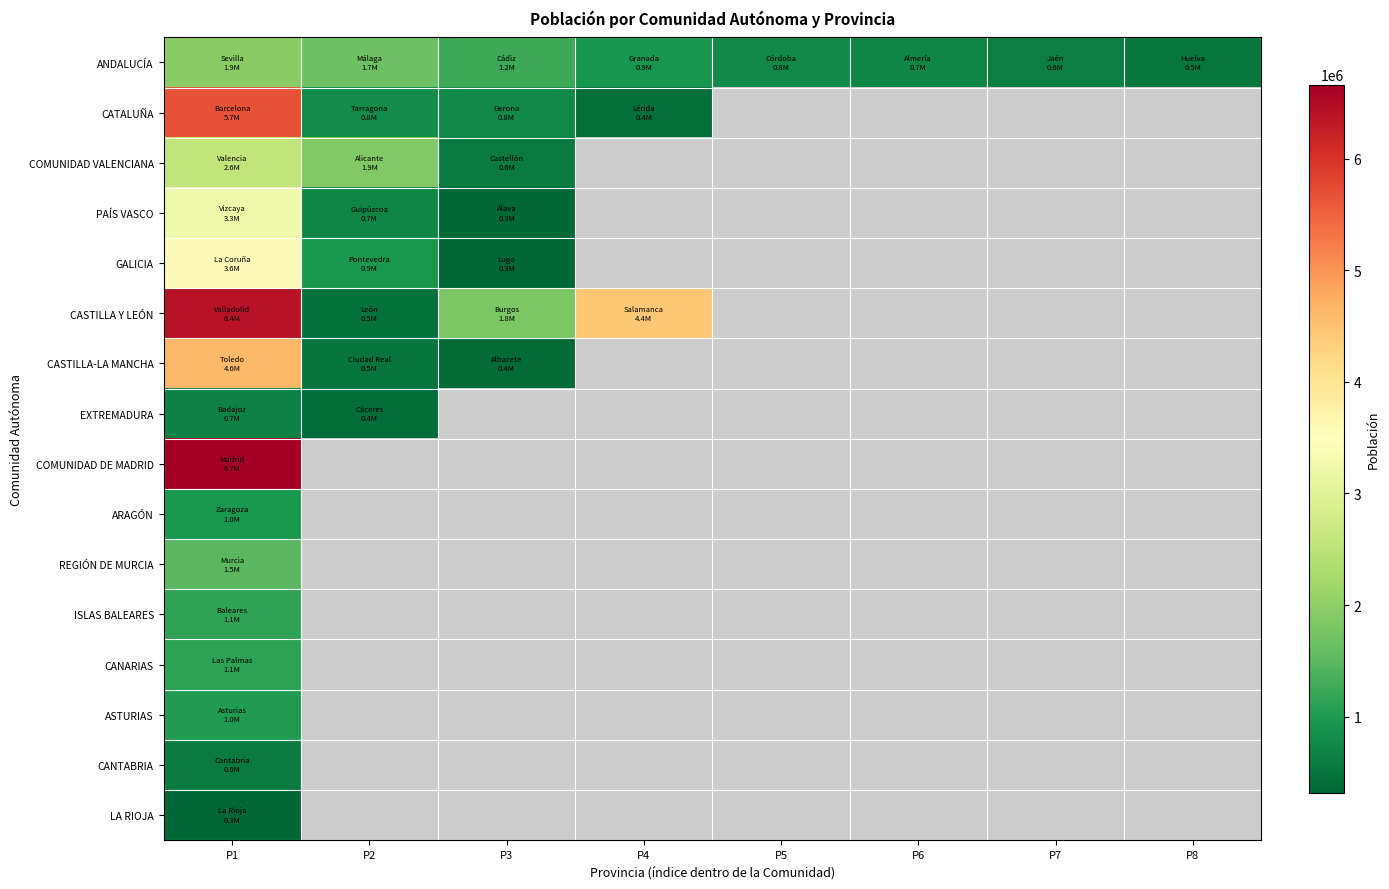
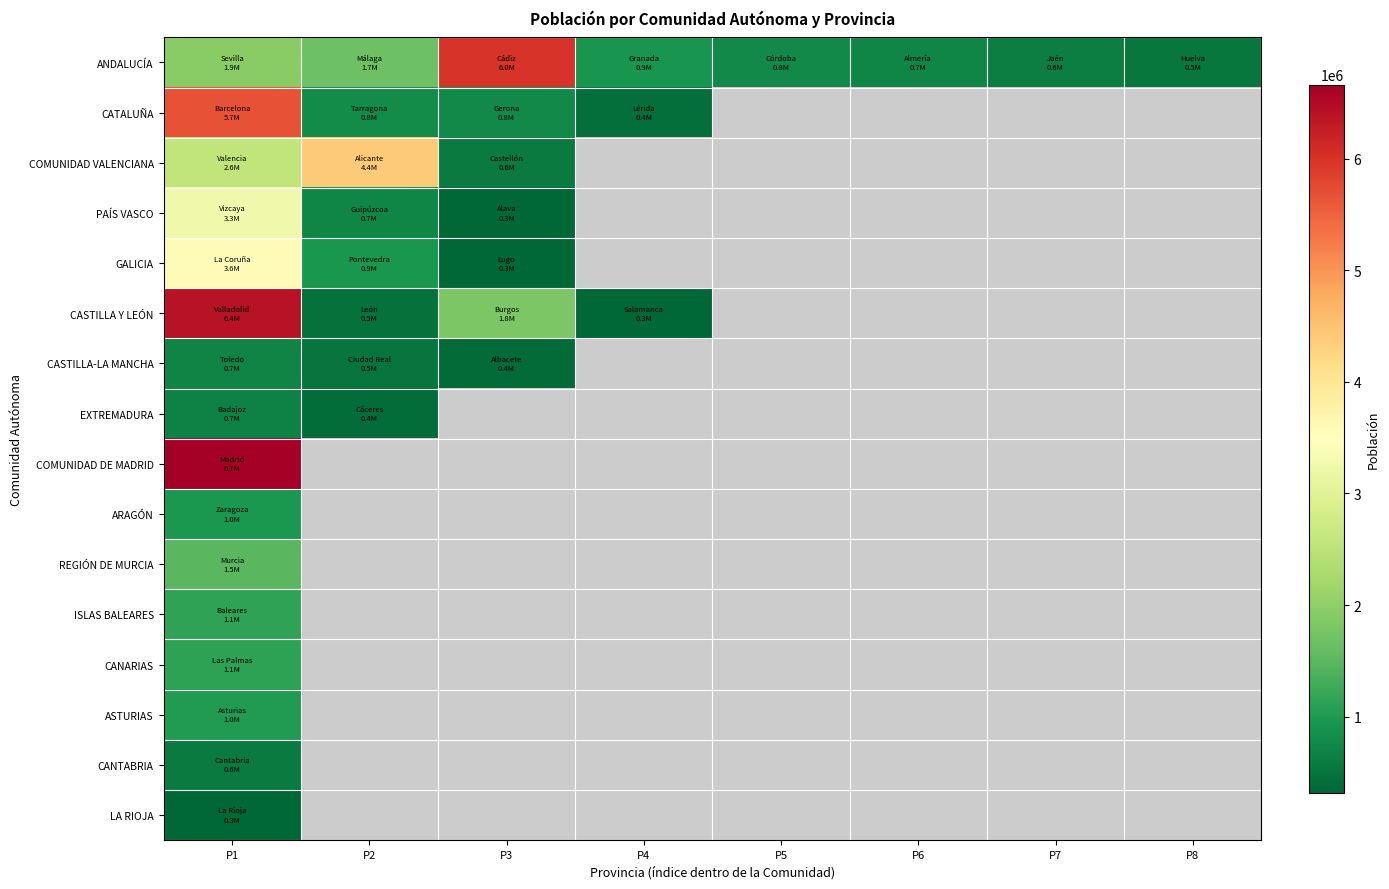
ANDALUCÍA, P3: 1.2M -> 6.0M
COMUNIDAD VALENCIANA, P2: 1.9M -> 4.4M
CASTILLA Y LEÓN, P4: 4.4M -> 0.3M
CASTILLA-LA MANCHA, P1: 4.6M -> 0.7M
